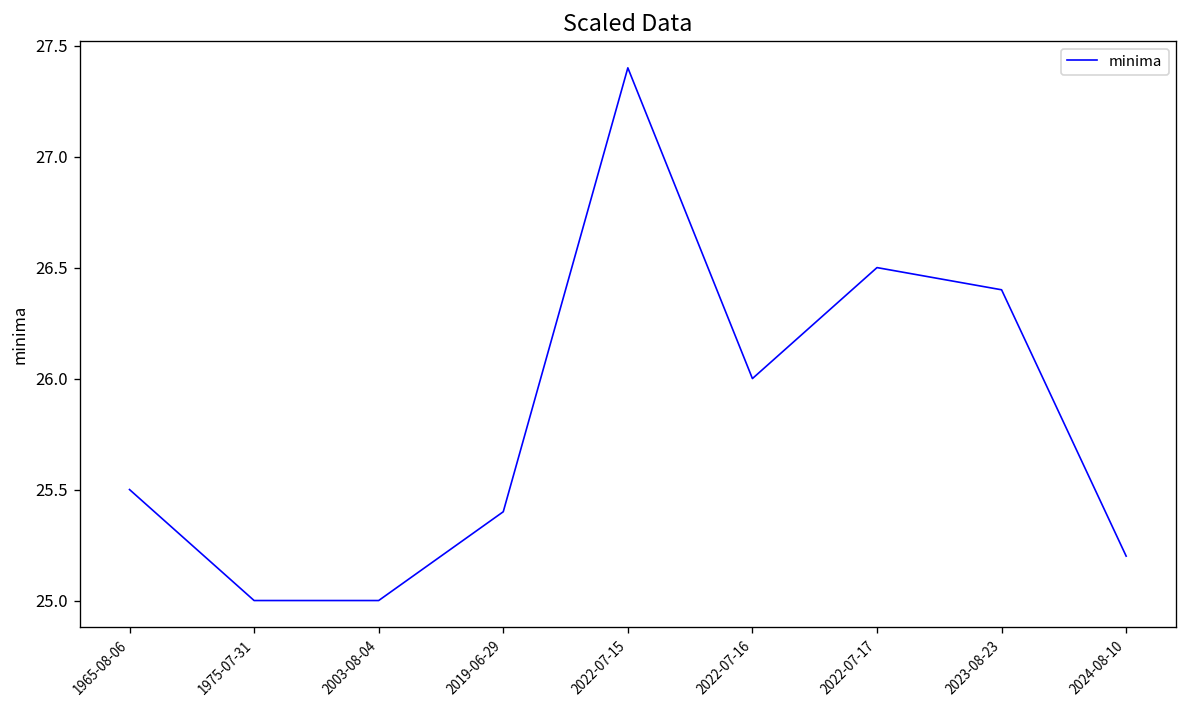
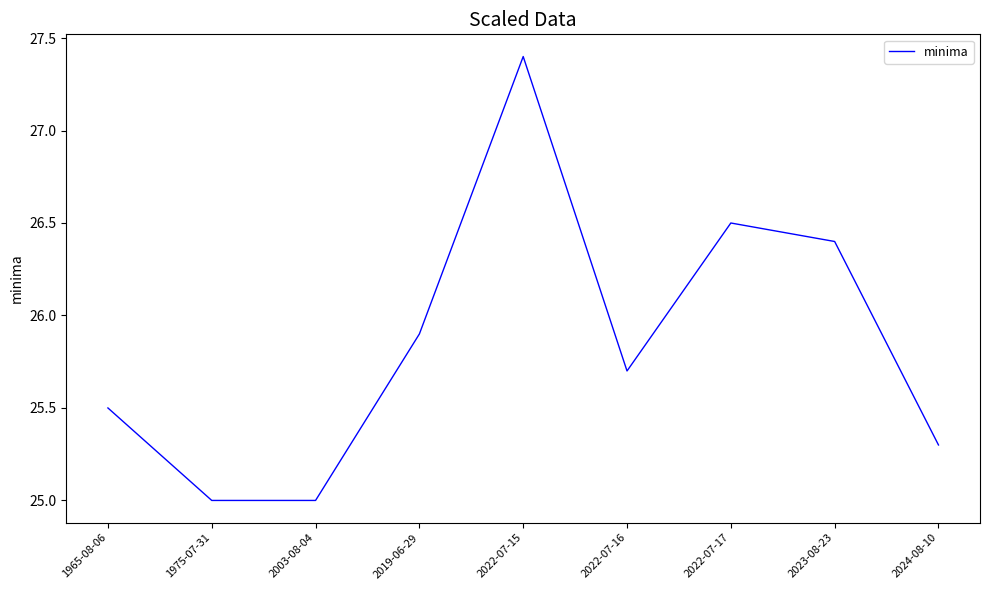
2019-06-29: 25.4 -> 25.9
2022-07-16: 26.0 -> 25.7
2024-08-10: 25.2 -> 25.3
